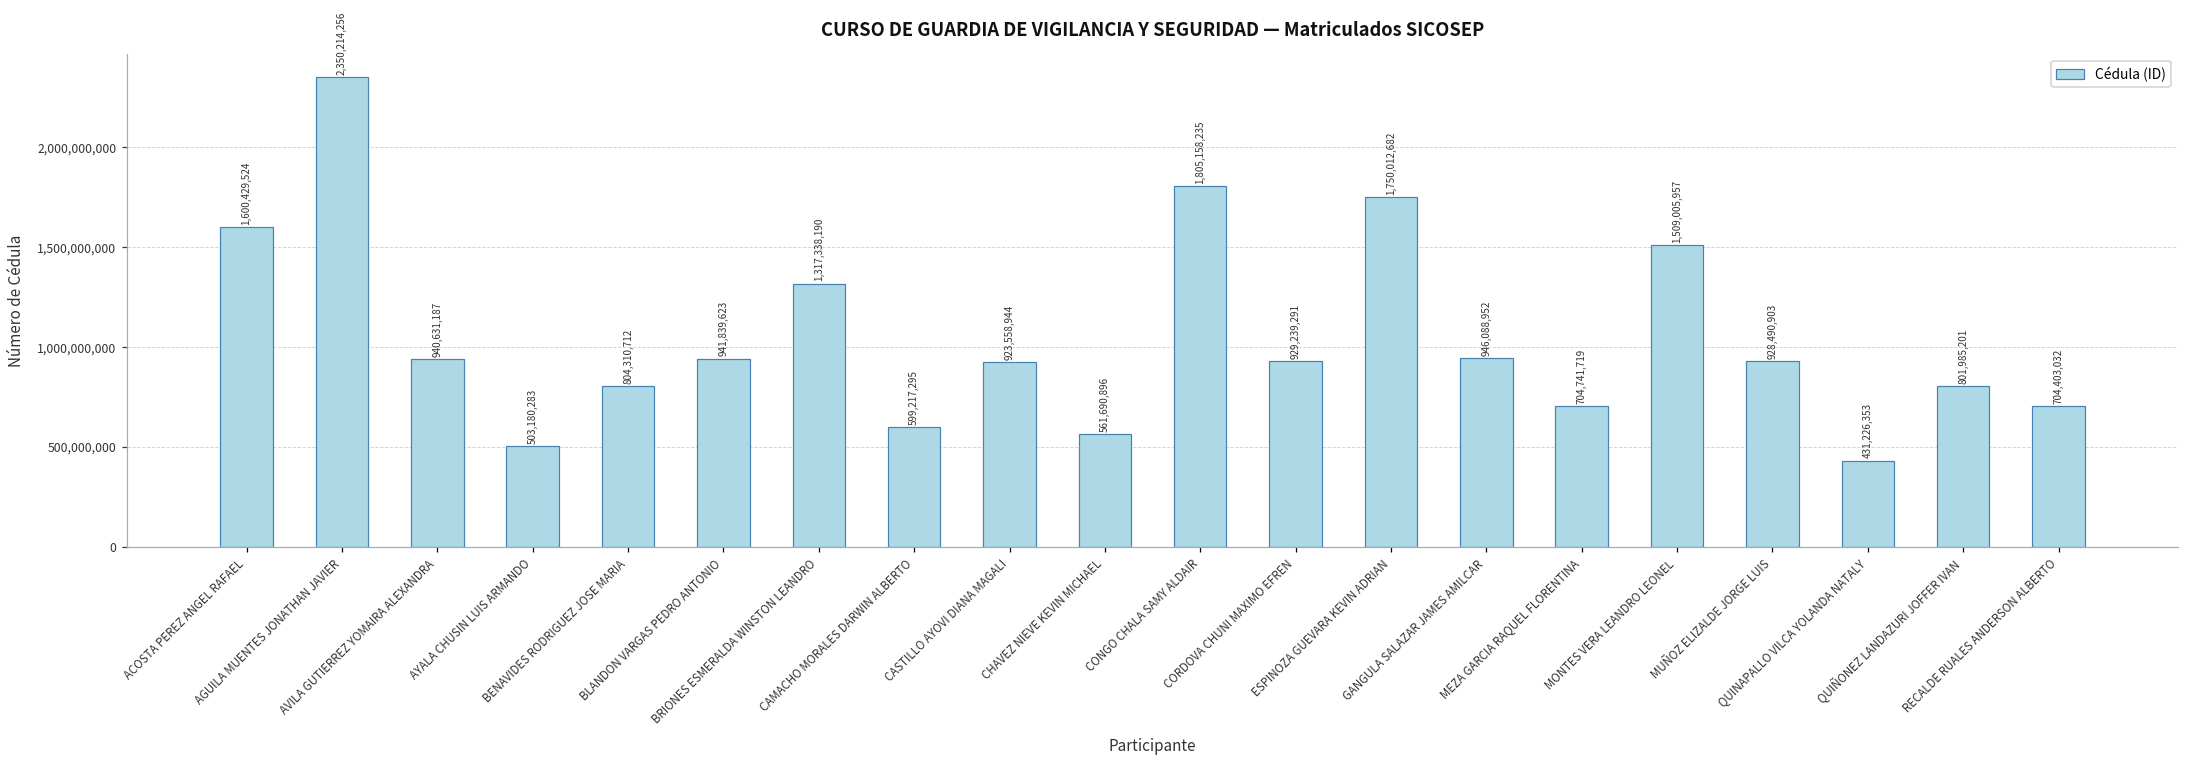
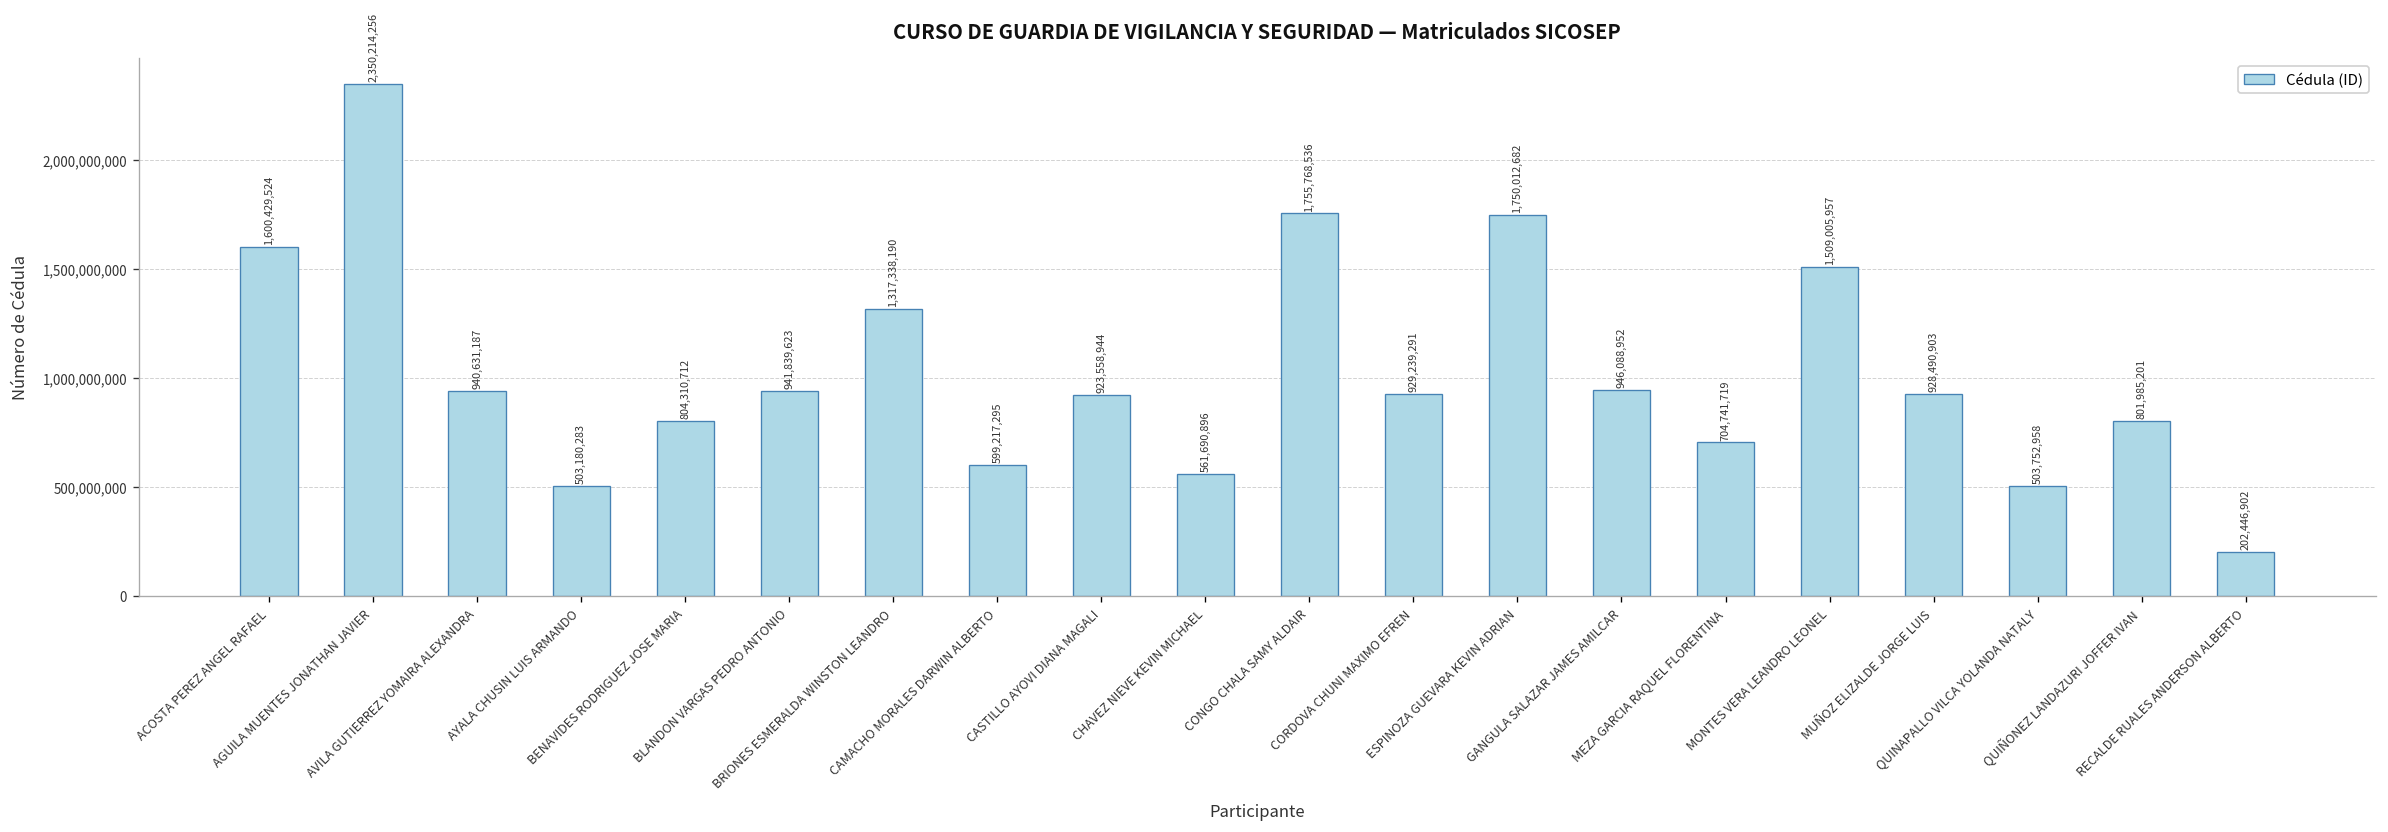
CONGO CHALA SAMY ALDAIR: 1,805,158,235 -> 1,755,768,536
QUINAPALLO VILCA YOLANDA NATALY: 431,226,353 -> 503,752,958
RECALDE RUALES ANDERSON ALBERTO: 704,403,032 -> 202,446,902
